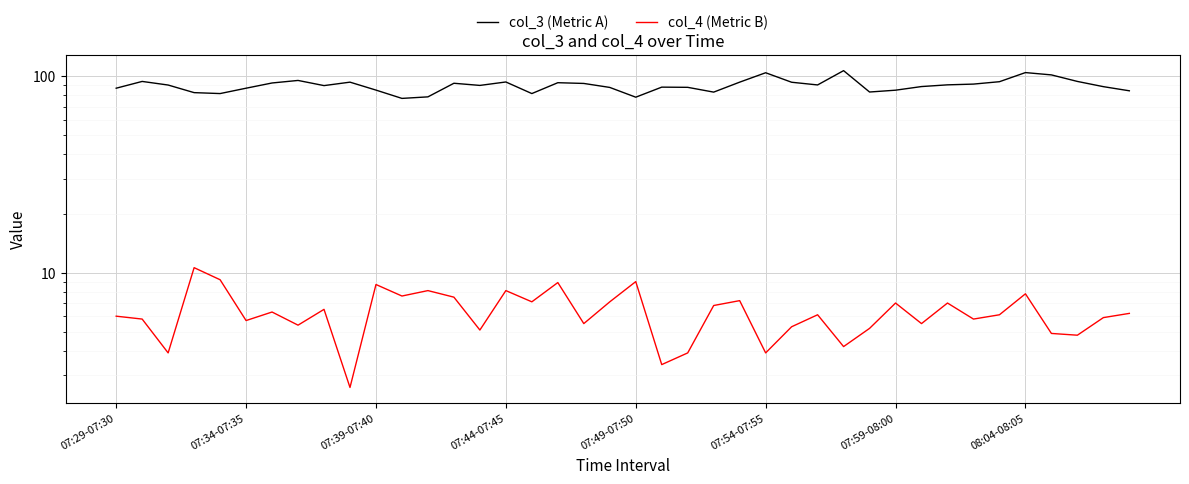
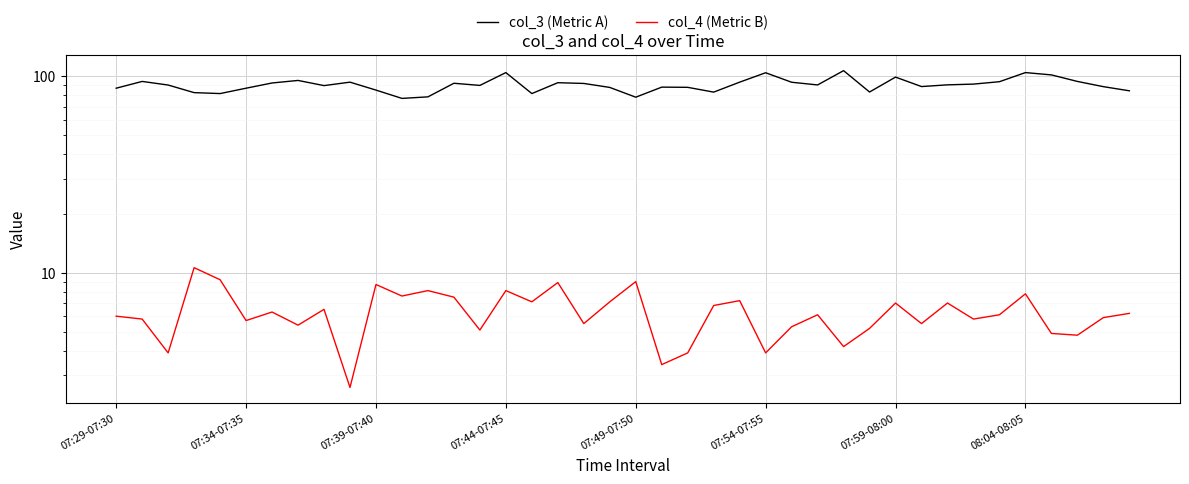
col_3 (Metric A), 07:44-07:45: 90 -> 100
col_3 (Metric A), 07:59-08:00: 85 -> 100
